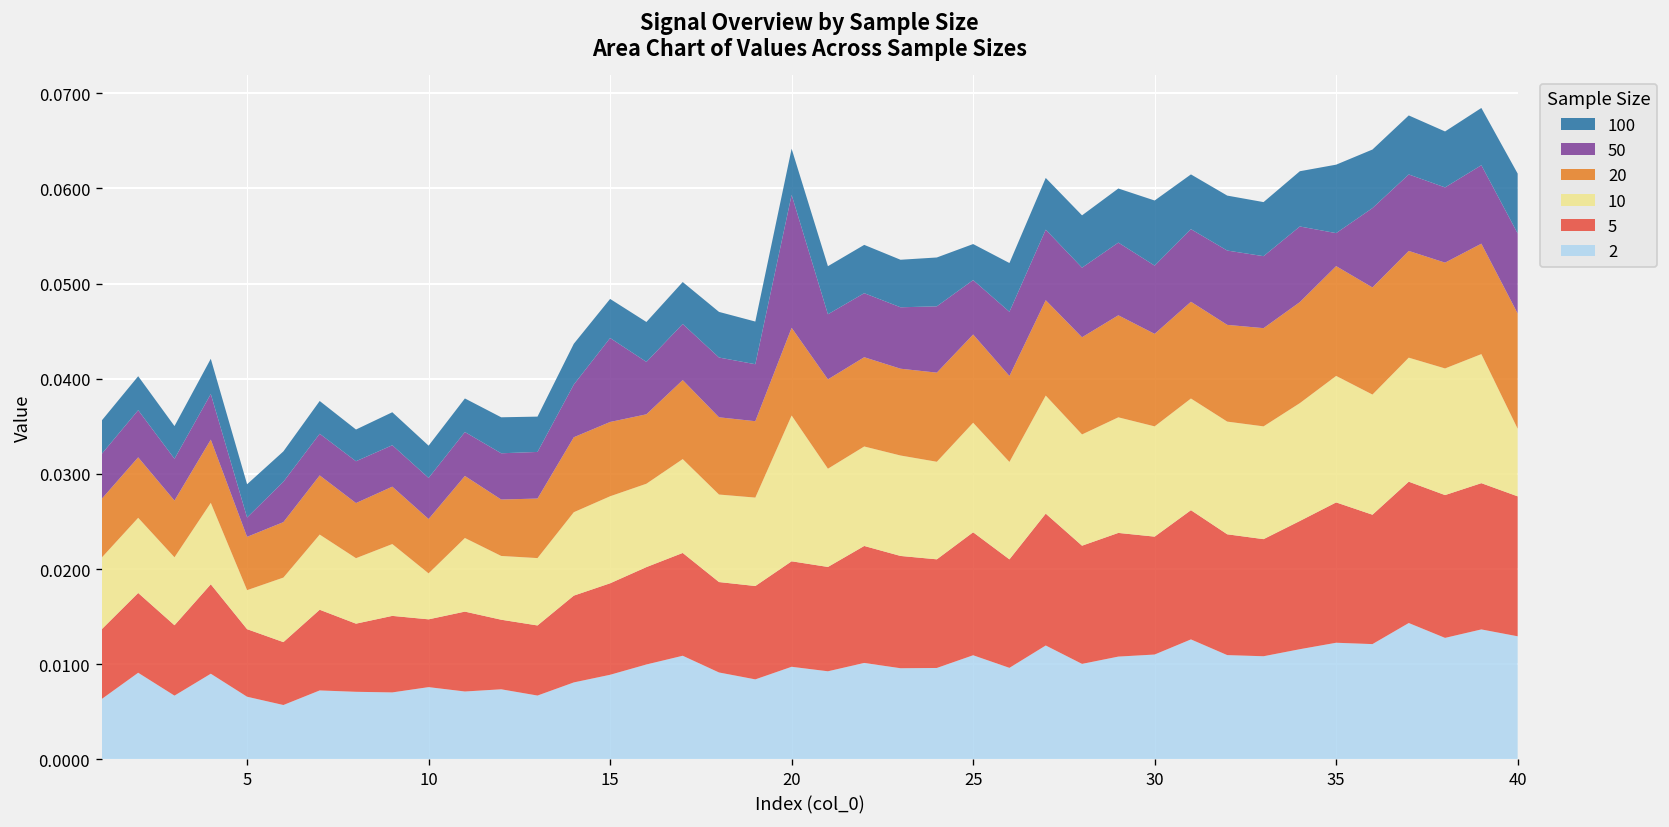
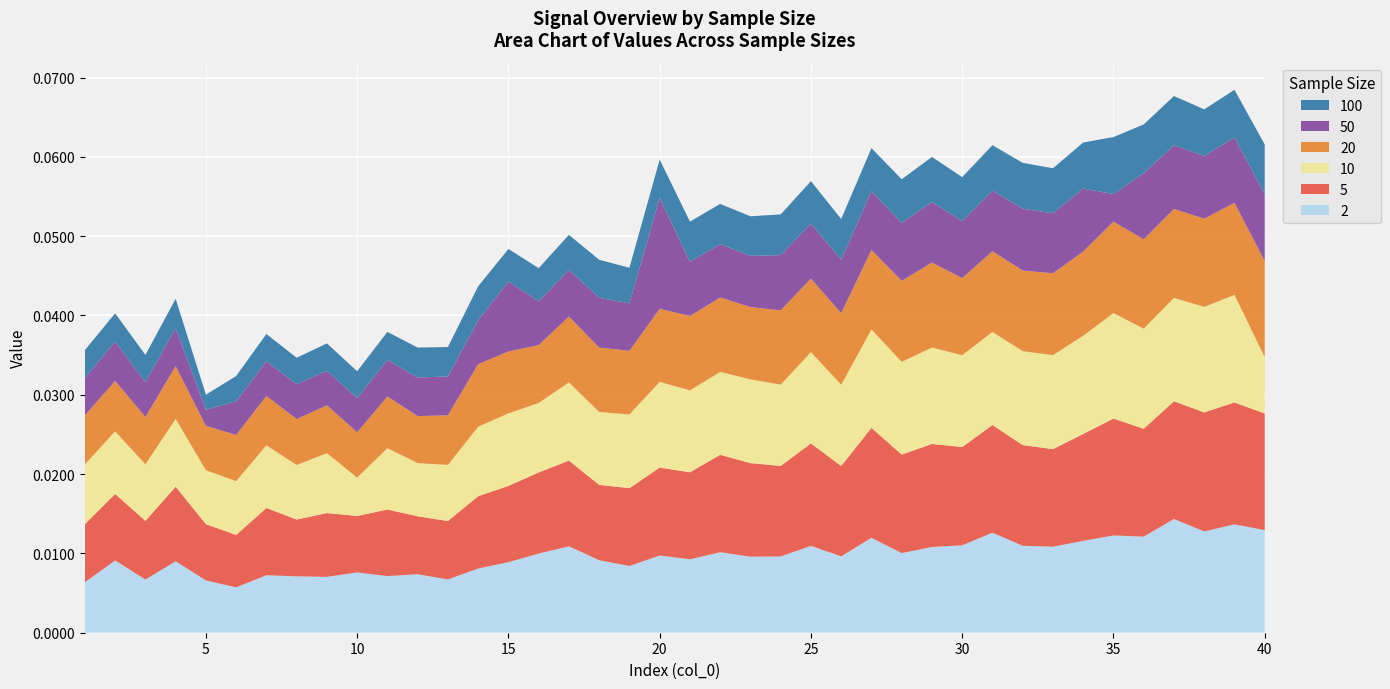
10, 5: 0.004 -> 0.007
100, 5: 0.003 -> 0.002
10, 20: 0.015 -> 0.011
50, 25: 0.006 -> 0.007
100, 25: 0.004 -> 0.005
100, 30: 0.007 -> 0.006
